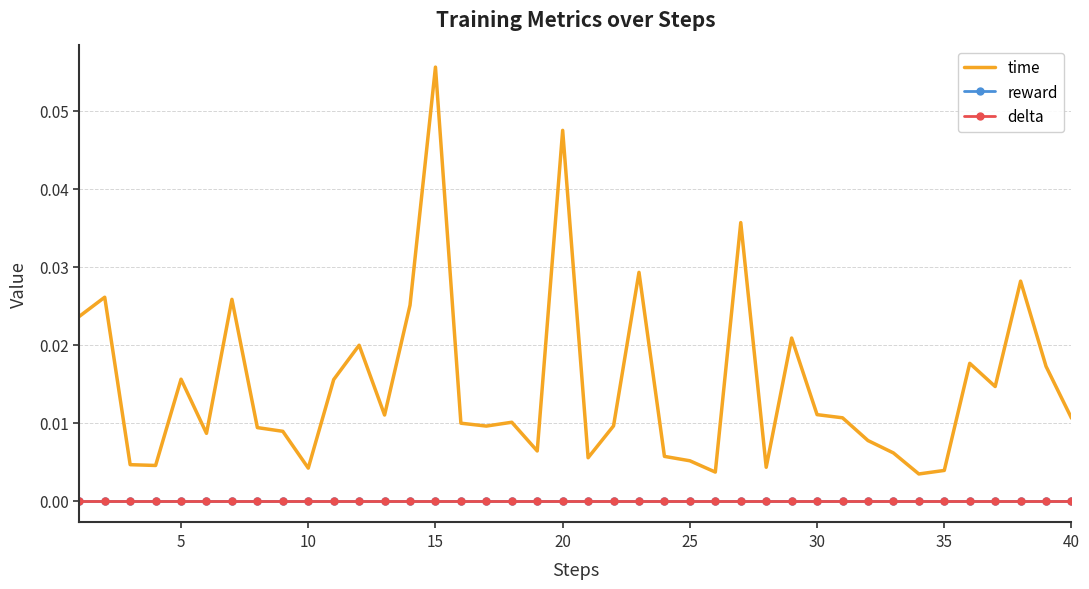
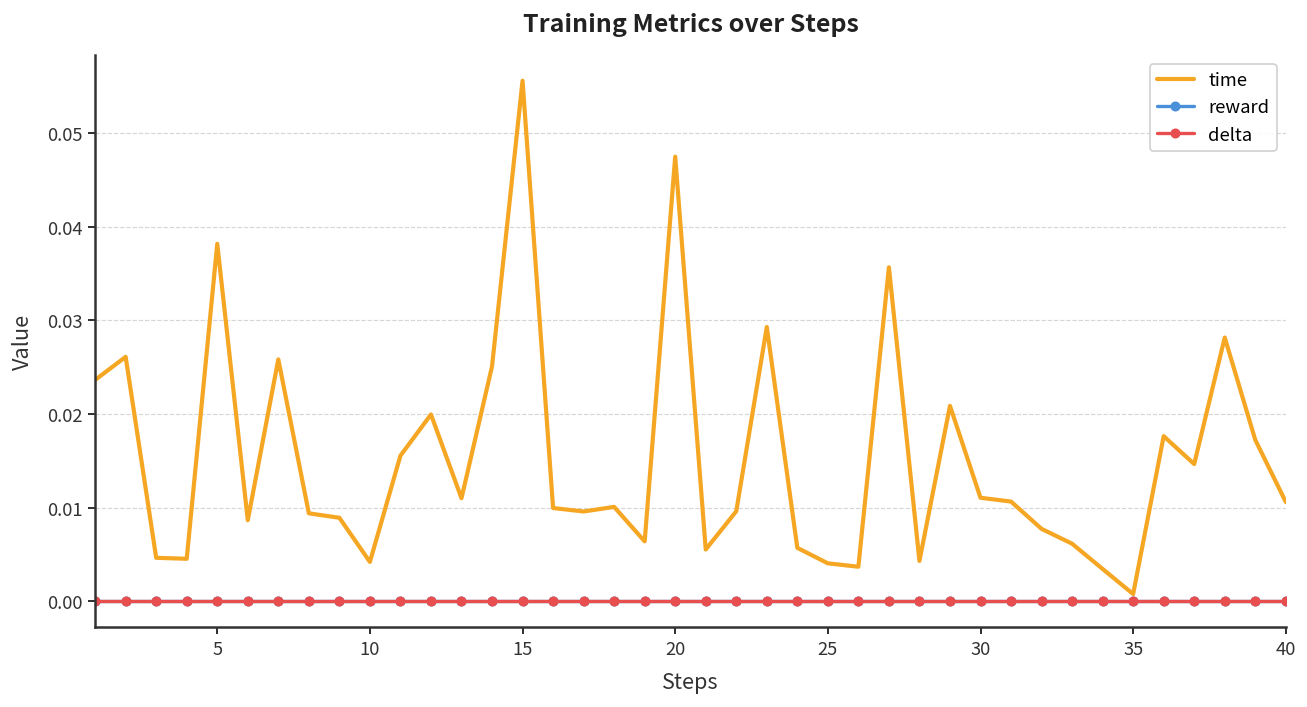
time, 5: 0.016 -> 0.038
time, 25: 0.005 -> 0.004
time, 35: 0.004 -> 0.001
